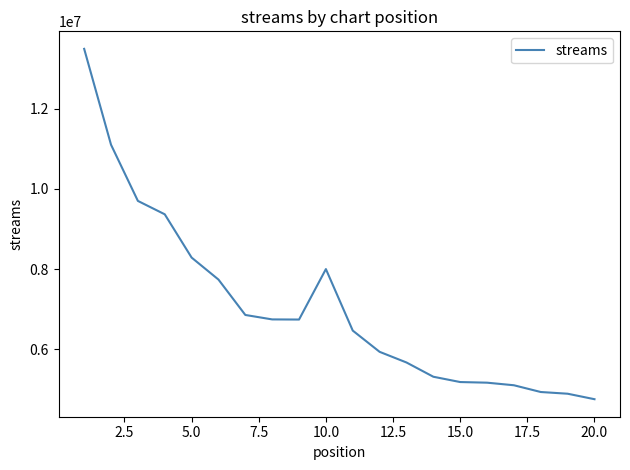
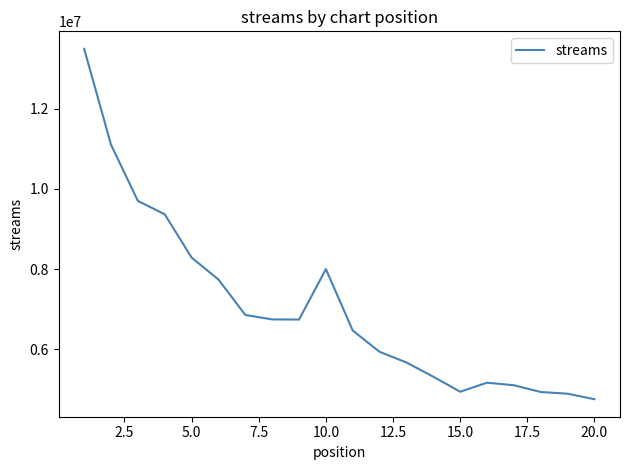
15.0: 5200000 -> 4900000
